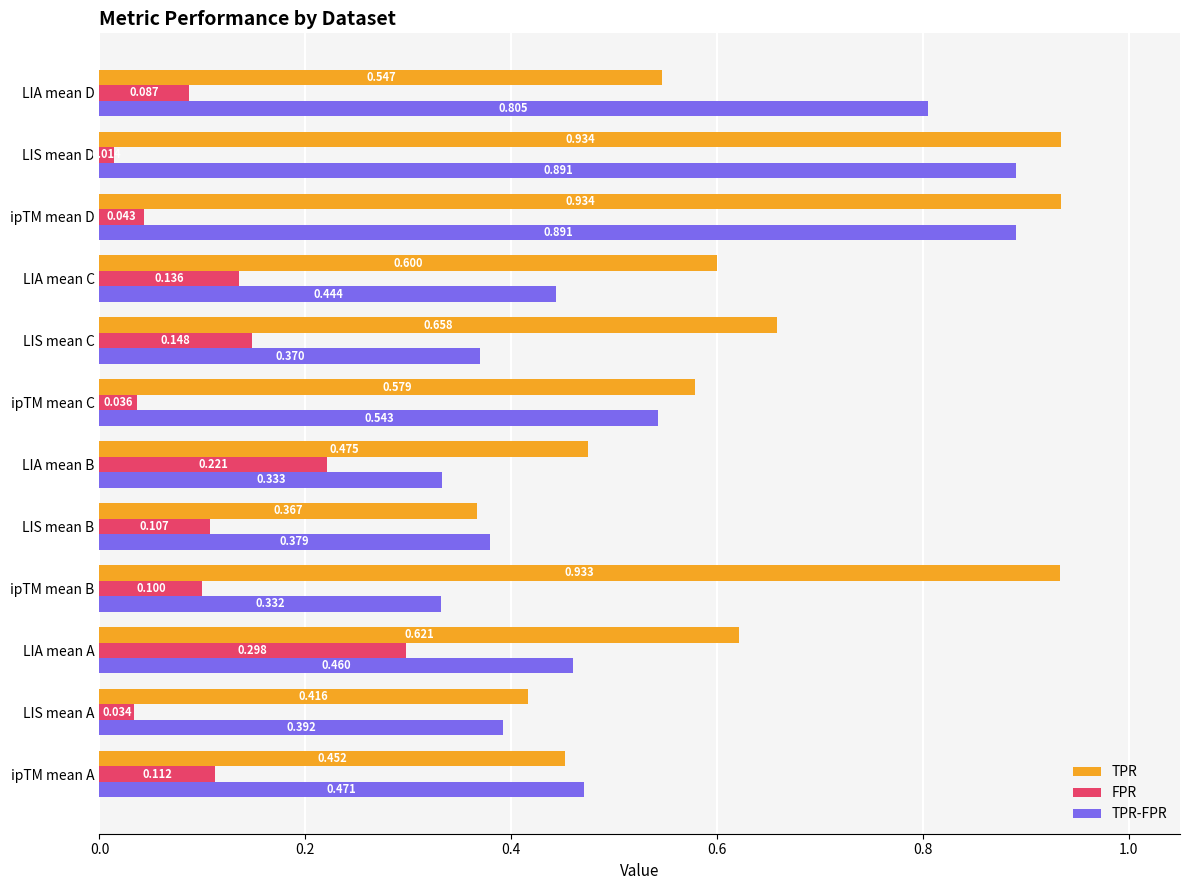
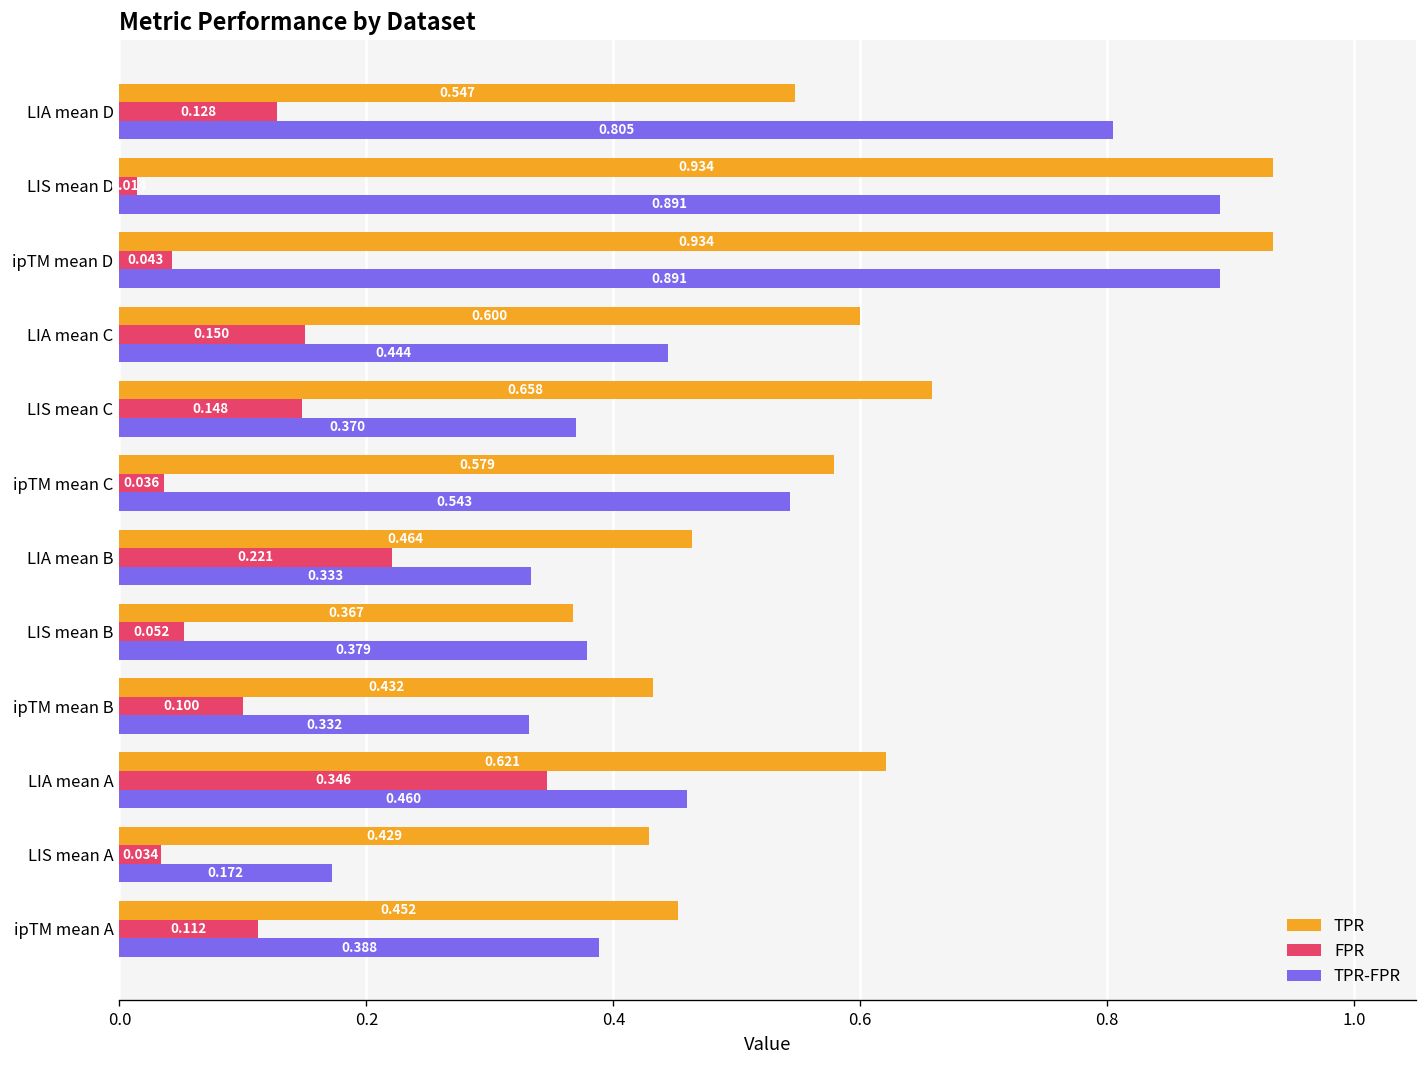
FPR, LIA mean D: 0.087 -> 0.128
FPR, LIA mean C: 0.136 -> 0.150
TPR, LIA mean B: 0.475 -> 0.464
FPR, LIS mean B: 0.107 -> 0.052
TPR, ipTM mean B: 0.933 -> 0.432
FPR, LIA mean A: 0.298 -> 0.346
TPR, LIS mean A: 0.416 -> 0.429
TPR-FPR, LIS mean A: 0.392 -> 0.172
TPR-FPR, ipTM mean A: 0.471 -> 0.388
